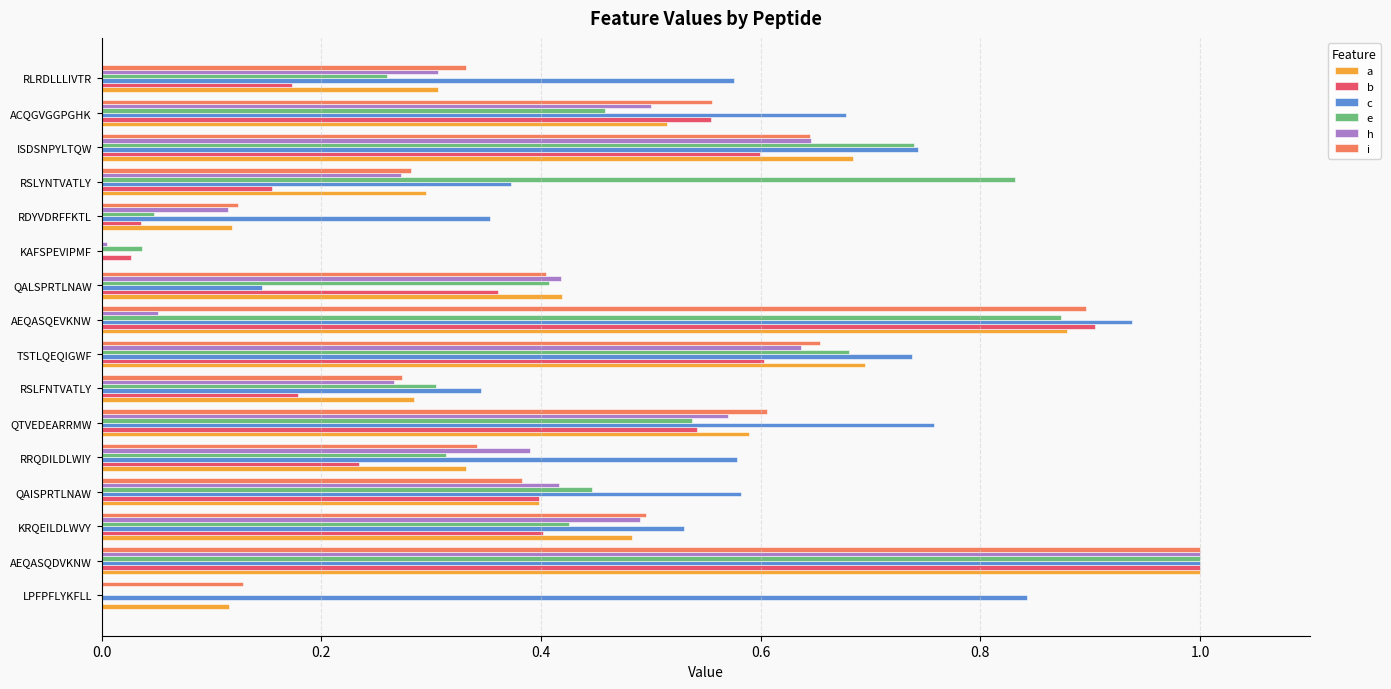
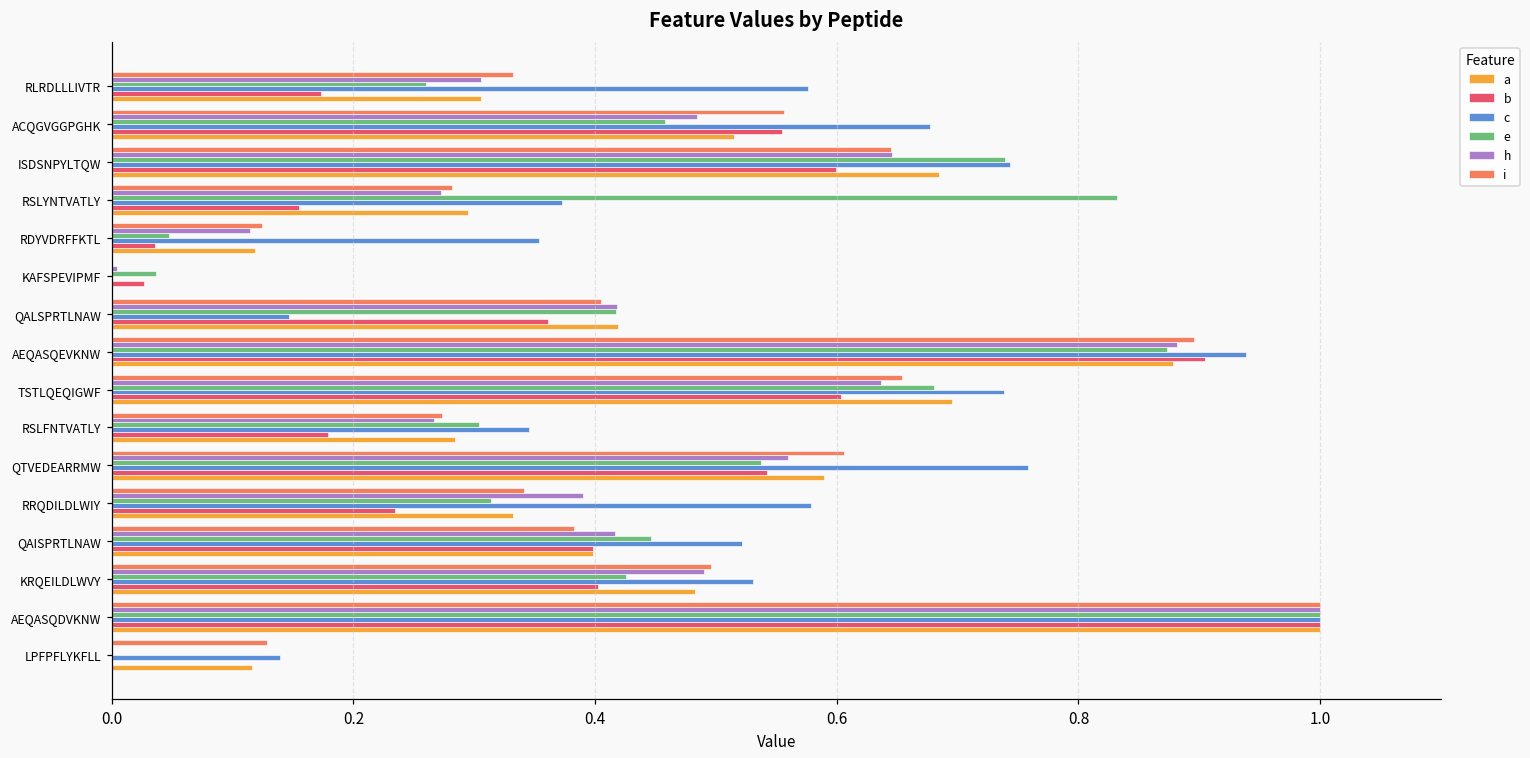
h, ACQGVGGPGHK: 0.500 -> 0.484
e, QALSPRTLNAW: 0.407 -> 0.417
h, AEQASQEVKNW: 0.052 -> 0.882
h, QTVEDEARRMW: 0.570 -> 0.560
c, QAISPRTLNAW: 0.582 -> 0.521
c, LPFPFLYKFLL: 0.842 -> 0.139
